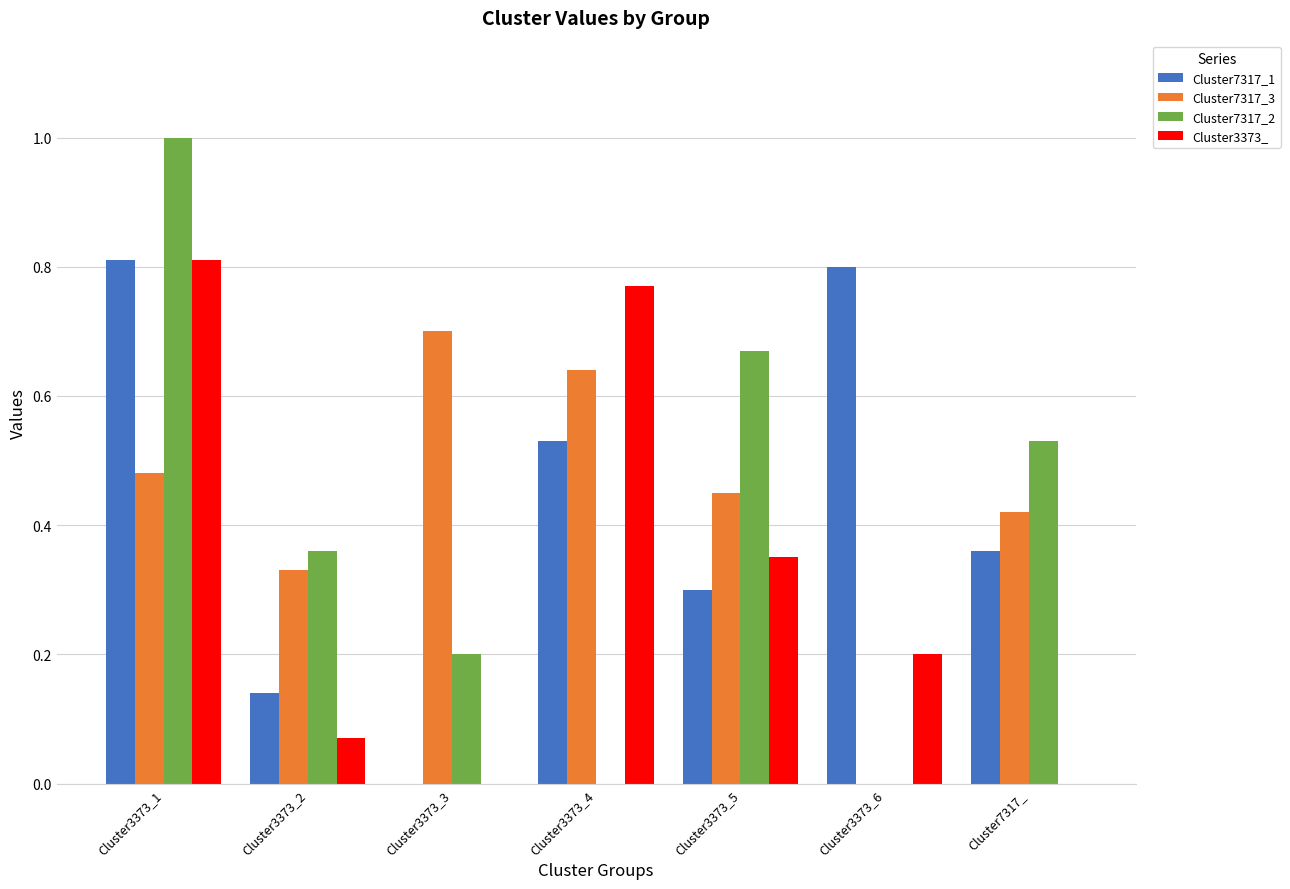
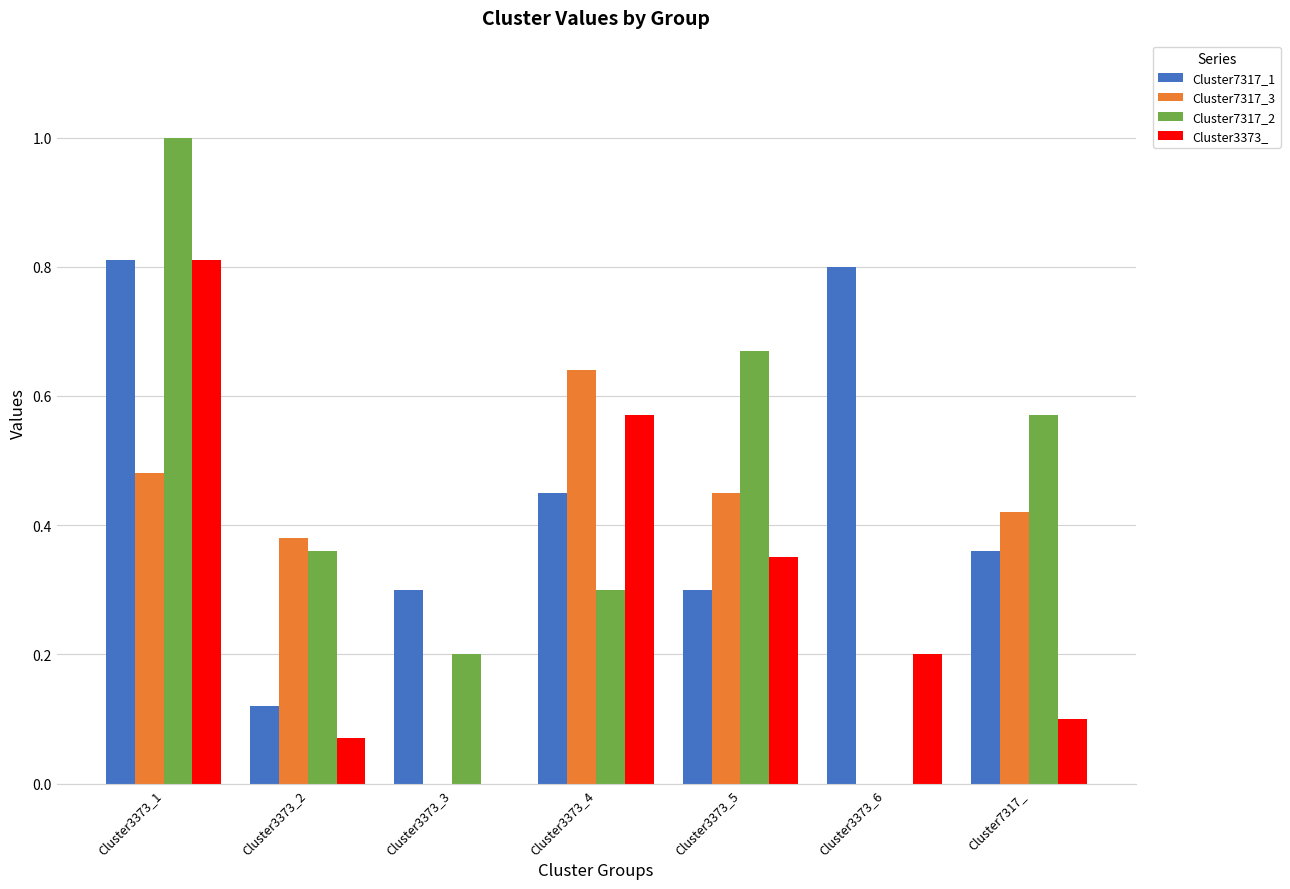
Cluster7317_1, Cluster3373_2: 0.14 -> 0.12
Cluster7317_3, Cluster3373_2: 0.33 -> 0.38
Cluster7317_1, Cluster3373_3: 0.0 -> 0.3
Cluster7317_3, Cluster3373_3: 0.7 -> 0.0
Cluster7317_1, Cluster3373_4: 0.53 -> 0.45
Cluster7317_2, Cluster3373_4: 0.0 -> 0.3
Cluster3373_, Cluster3373_4: 0.77 -> 0.57
Cluster7317_2, Cluster7317_: 0.53 -> 0.57
Cluster3373_, Cluster7317_: 0.0 -> 0.1
